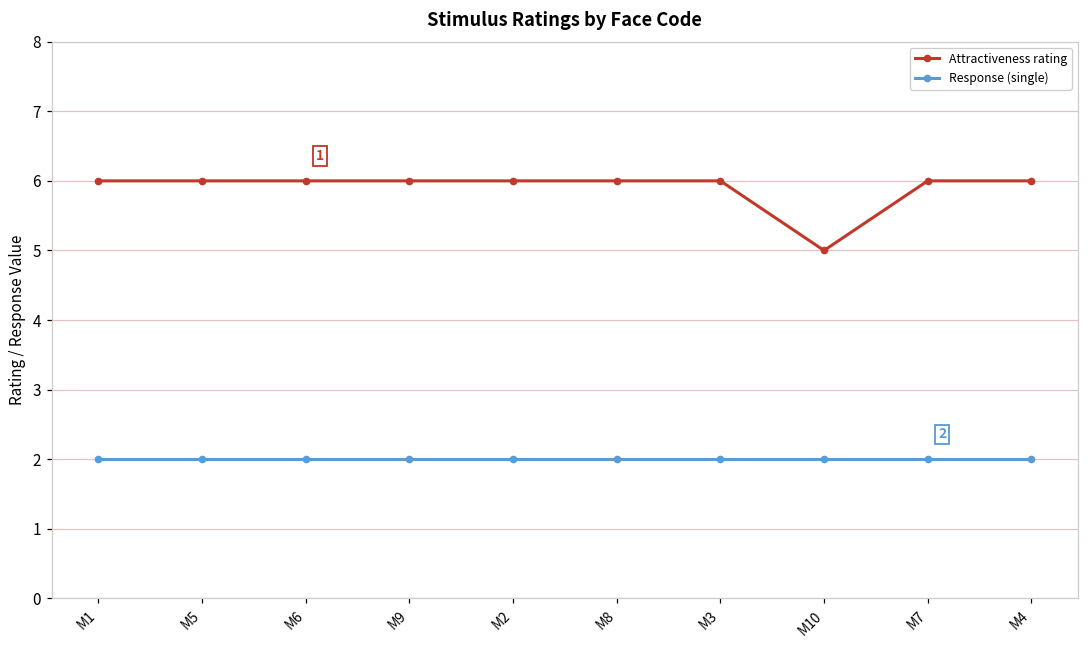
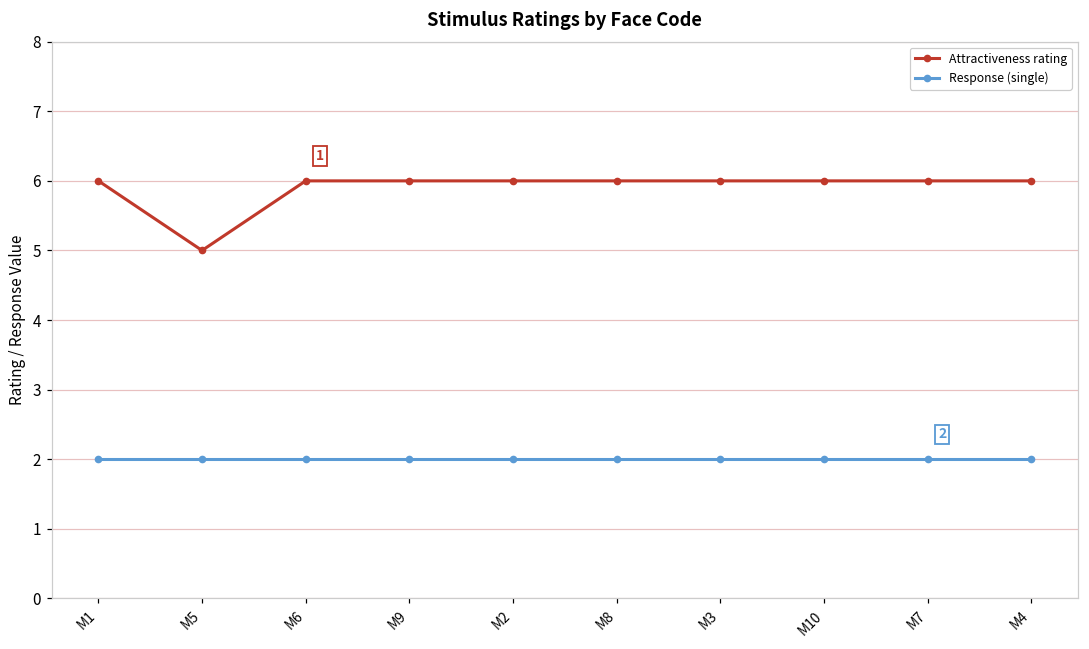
Attractiveness rating, M5: 6 -> 5
Attractiveness rating, M10: 5 -> 6
